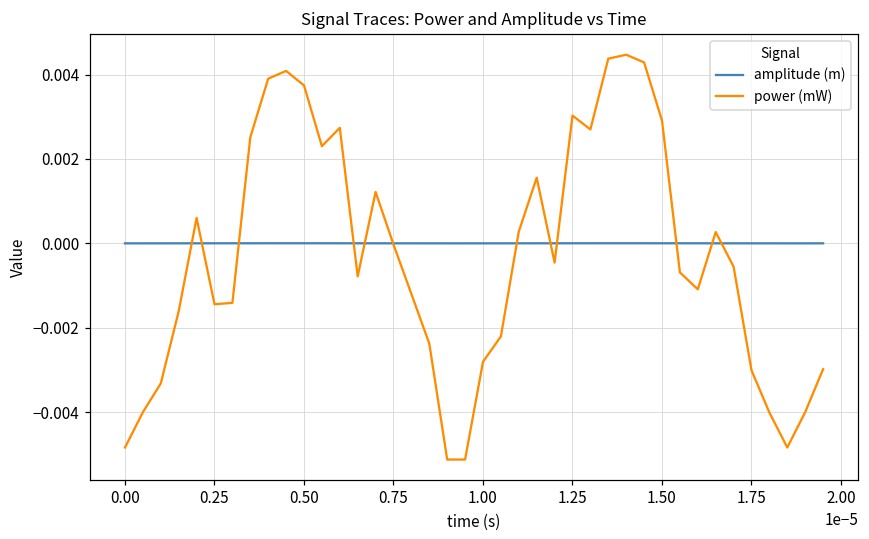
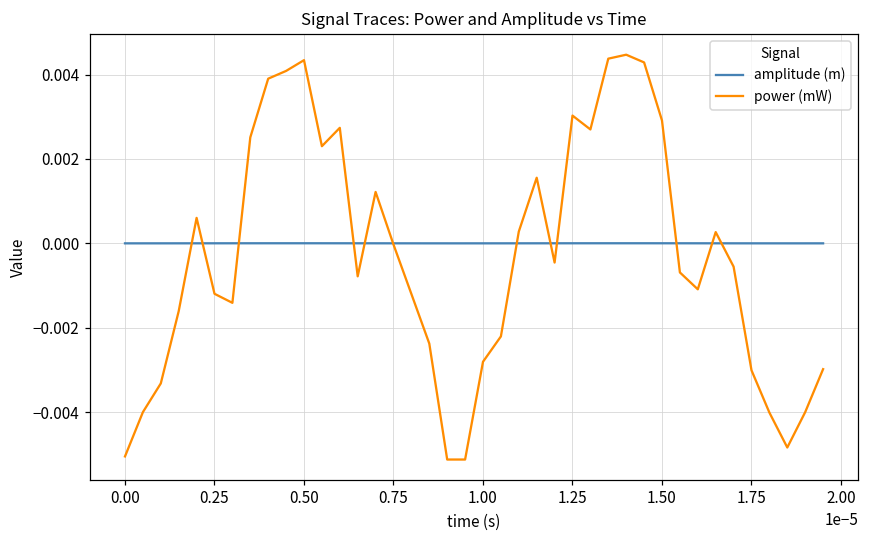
power (mW), 0.00: -0.0048 -> -0.0051
power (mW), 0.25: -0.0014 -> -0.0012
power (mW), 0.50: 0.0037 -> 0.0043
